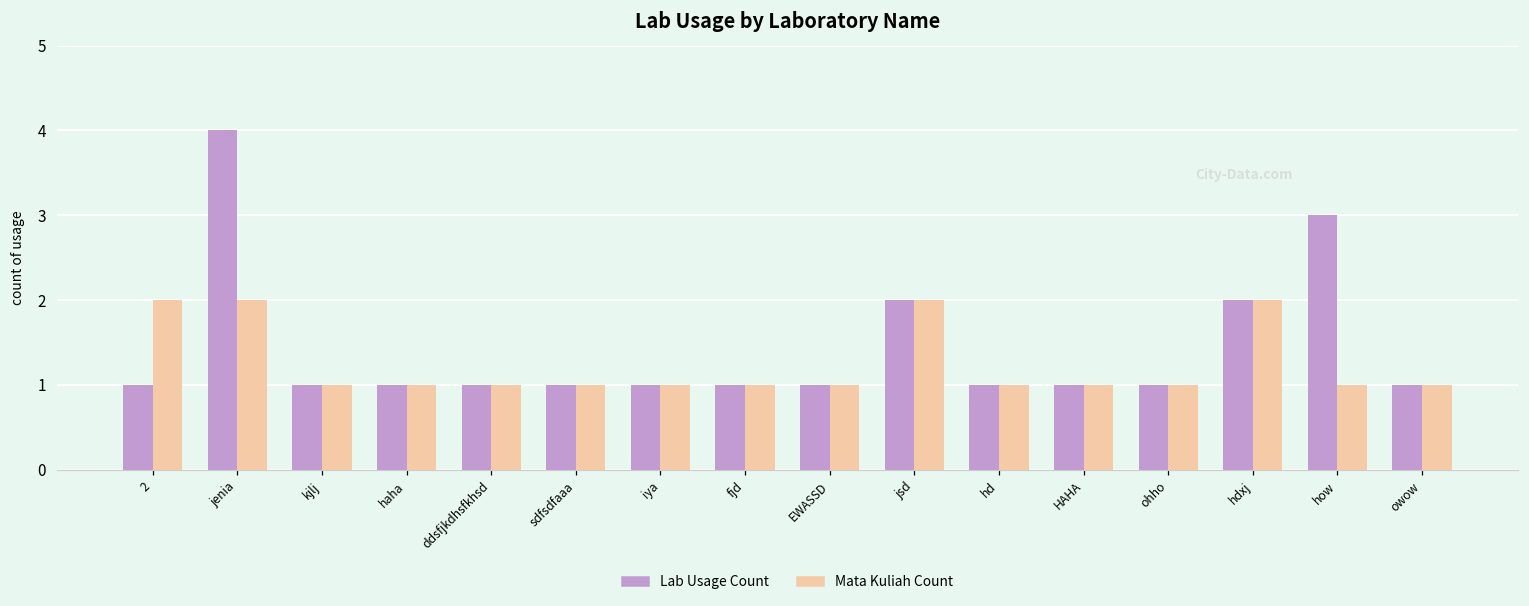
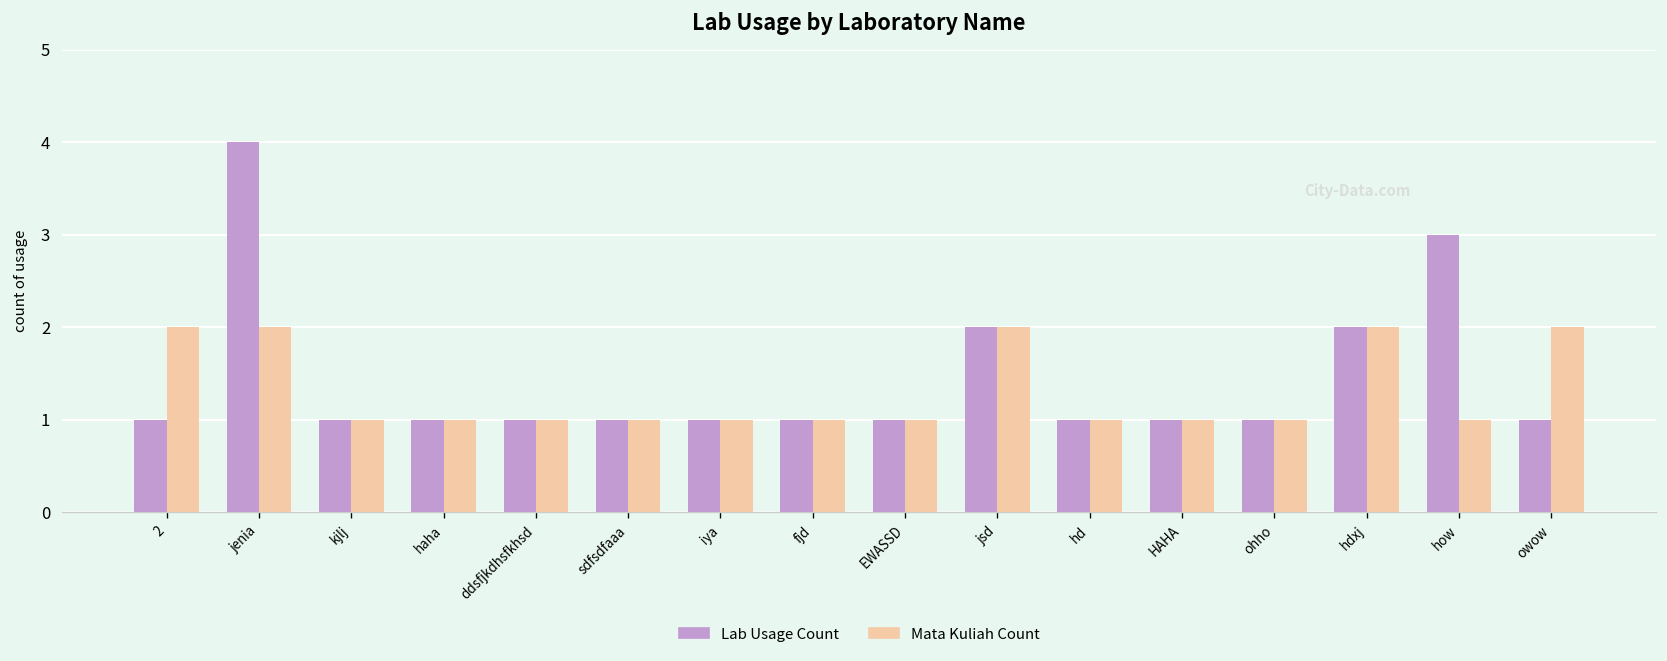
Mata Kuliah Count, owow: 1 -> 2
